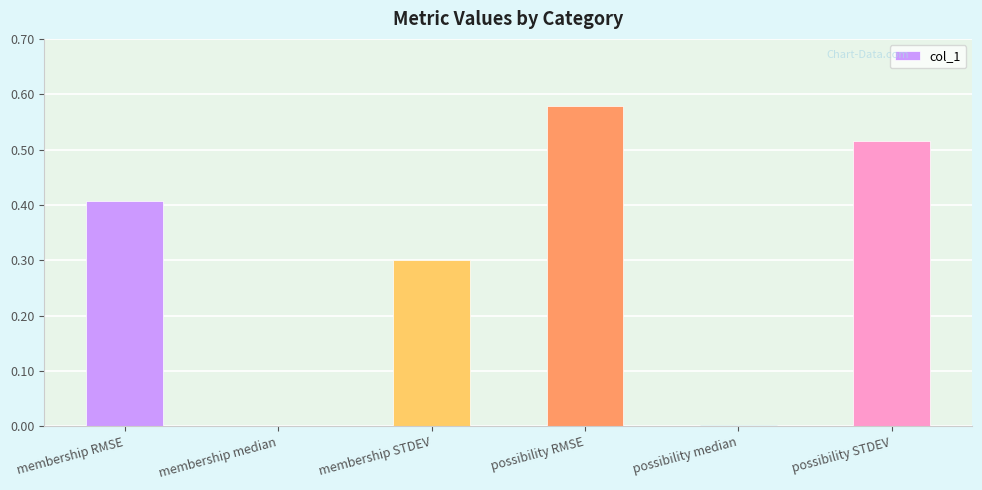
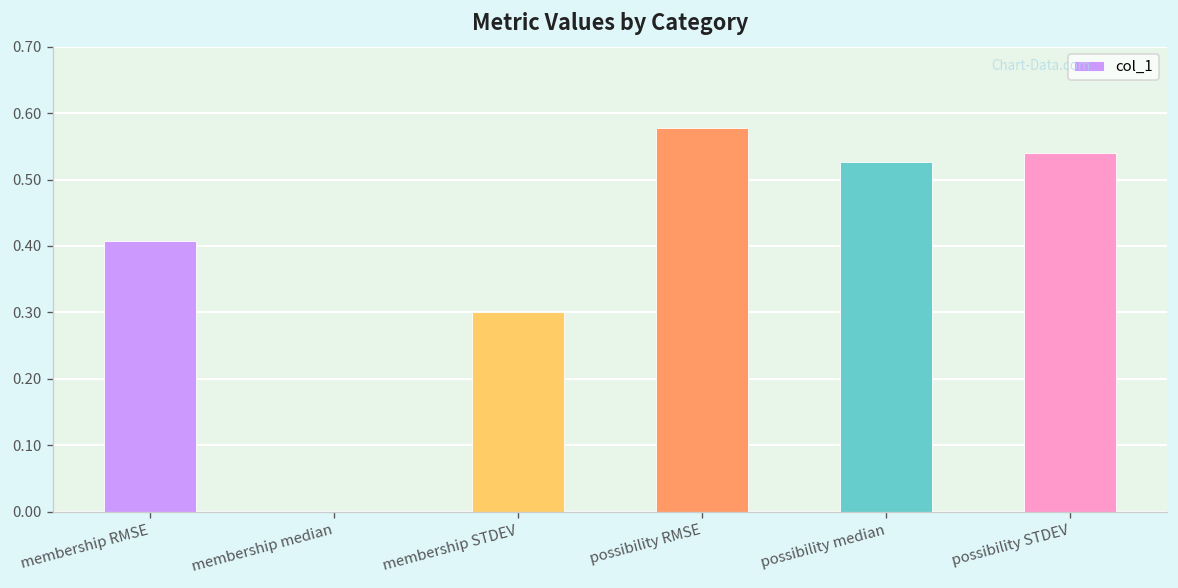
possibility median: 0.00 -> 0.53
possibility STDEV: 0.52 -> 0.54
